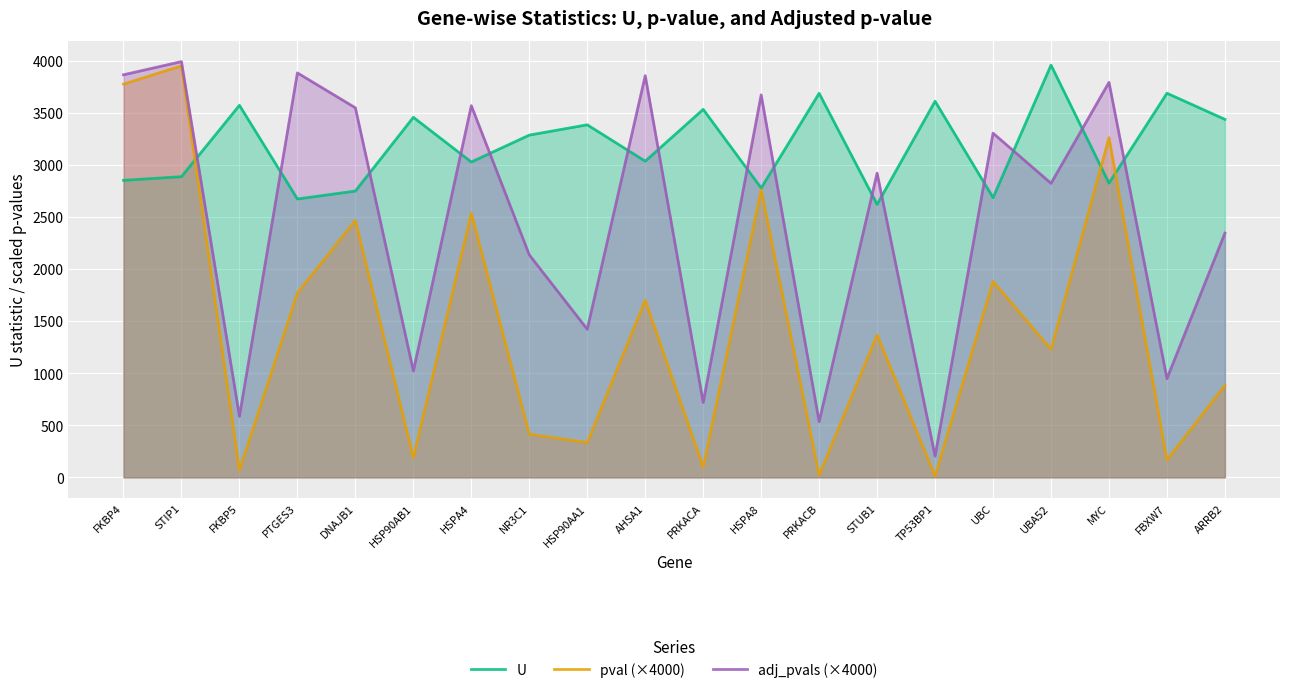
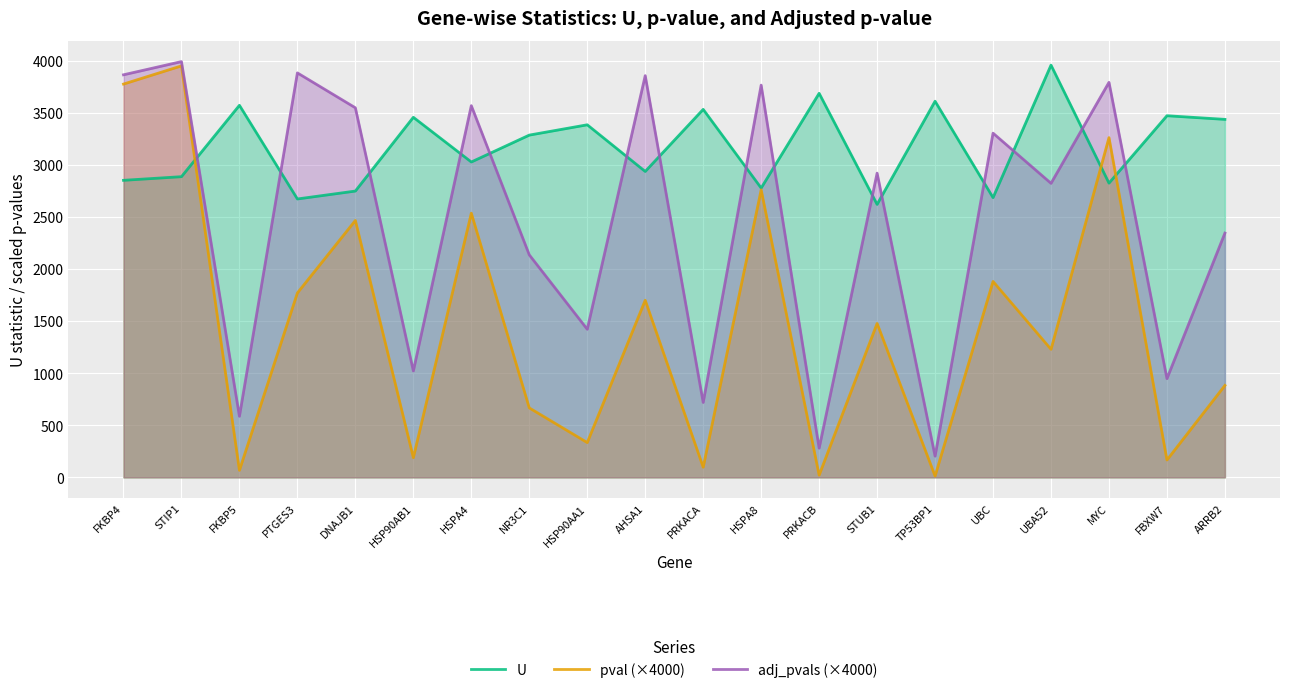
pval (×4000), NR3C1: 410 -> 670
U, AHSA1: 3030 -> 2940
adj_pvals (×4000), HSPA8: 3670 -> 3760
adj_pvals (×4000), PRKACB: 530 -> 280
pval (×4000), STUB1: 1370 -> 1480
U, FBXW7: 3690 -> 3470
